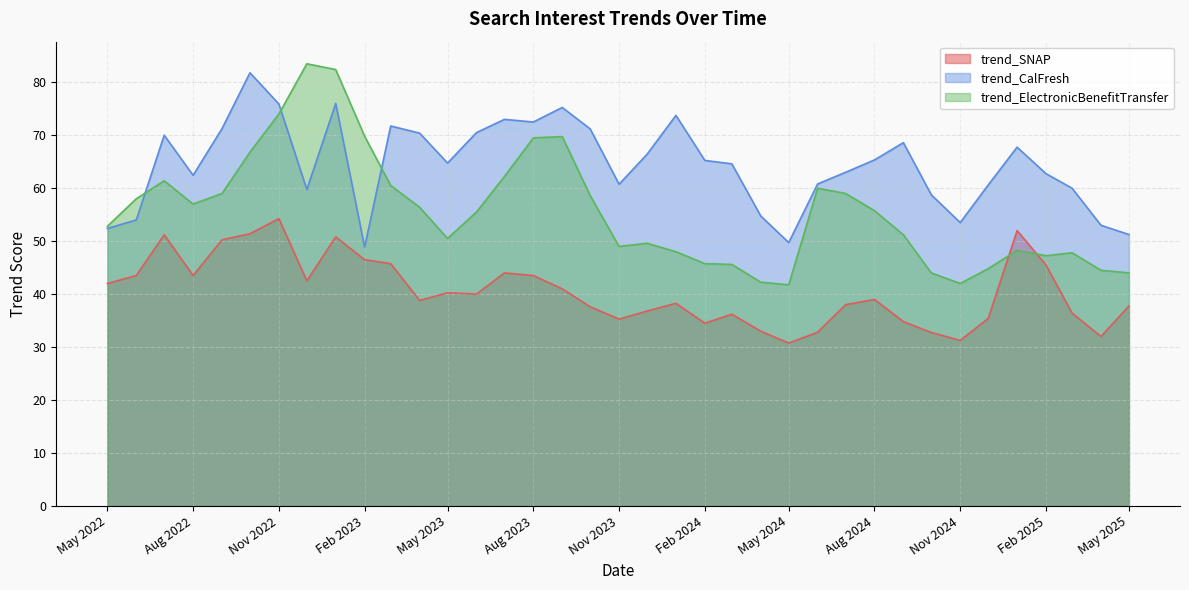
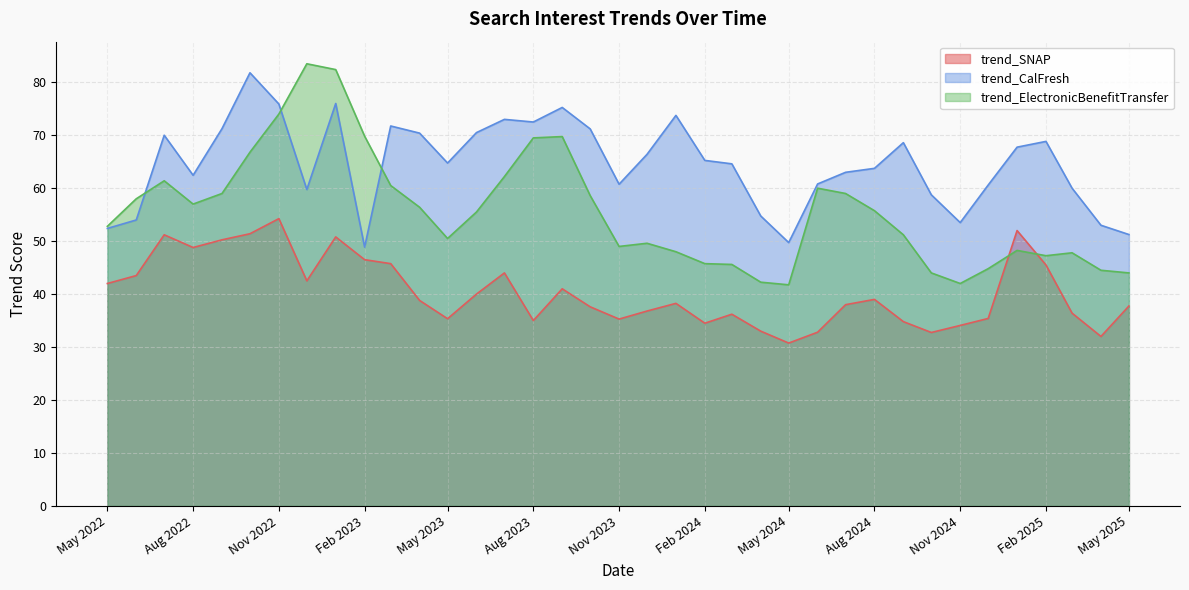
trend_SNAP, Aug 2022: 44 -> 49
trend_SNAP, May 2023: 40 -> 35
trend_SNAP, Aug 2023: 44 -> 35
trend_CalFresh, Aug 2024: 65 -> 64
trend_SNAP, Nov 2024: 31 -> 34
trend_CalFresh, Feb 2025: 63 -> 69
